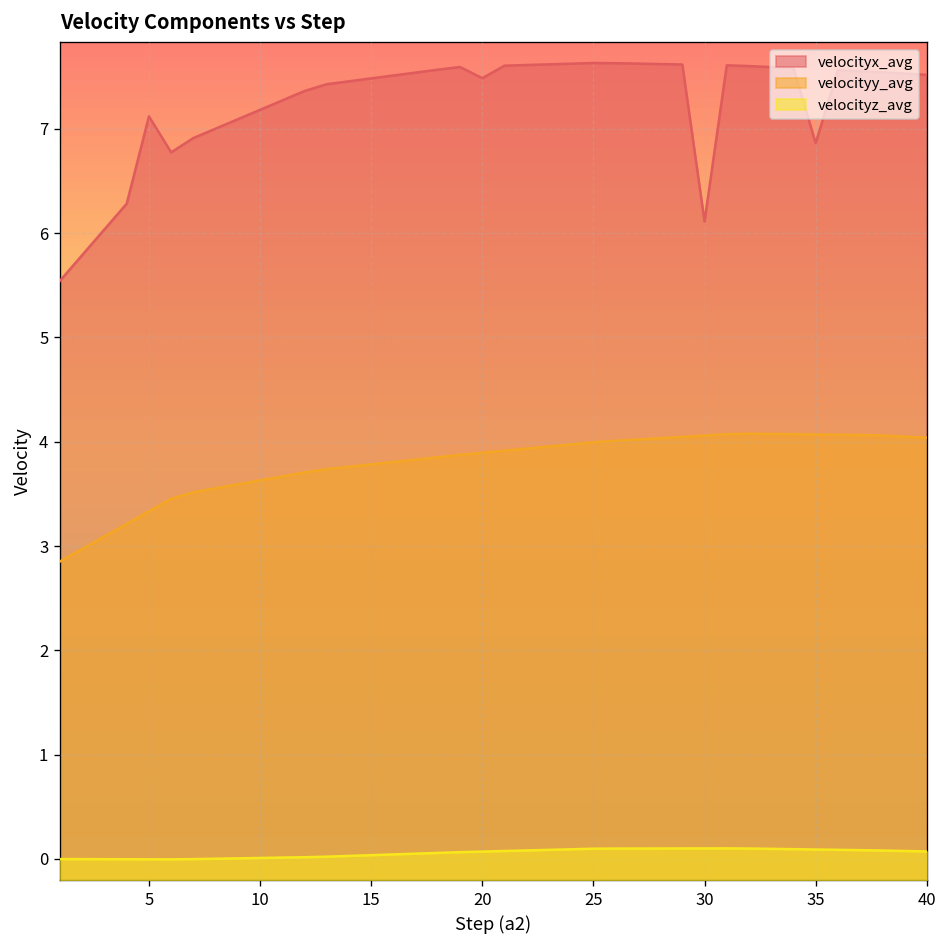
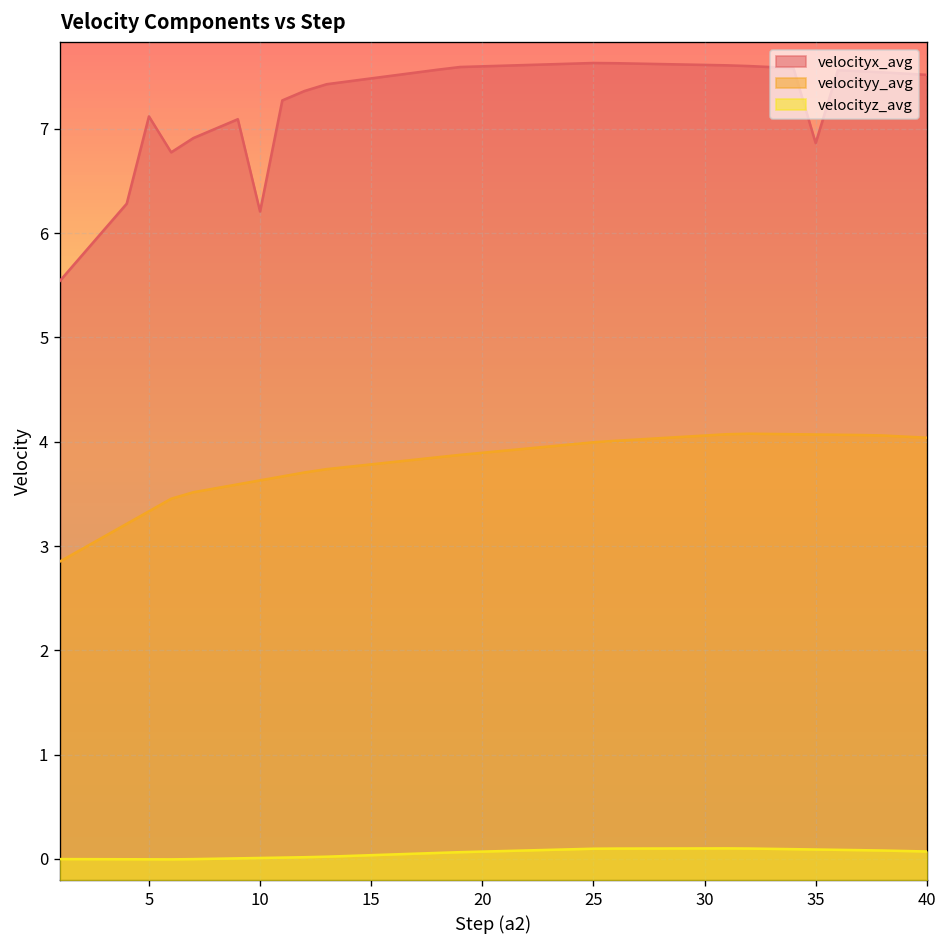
velocityx_avg, 10: 7.2 -> 6.2
velocityx_avg, 20: 7.5 -> 7.6
velocityx_avg, 30: 6.1 -> 7.6
